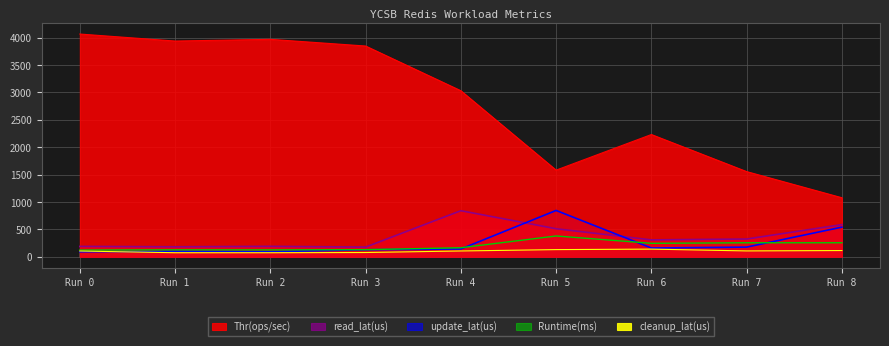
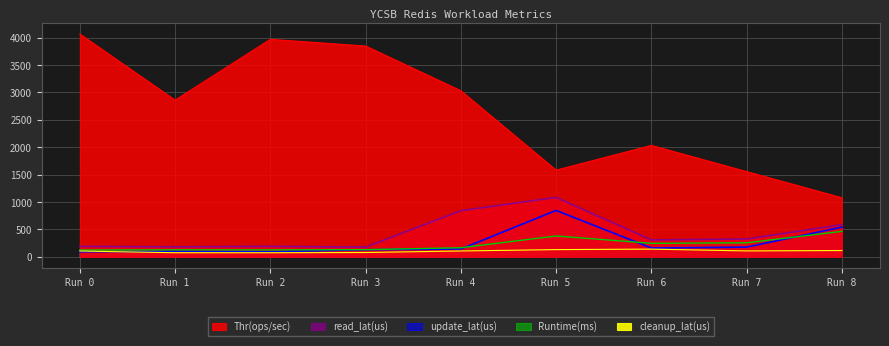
Thr(ops/sec), Run 1: 3900 -> 2900
read_lat(us), Run 5: 500 -> 1100
Thr(ops/sec), Run 6: 2200 -> 2000
Runtime(ms), Run 8: 300 -> 500
